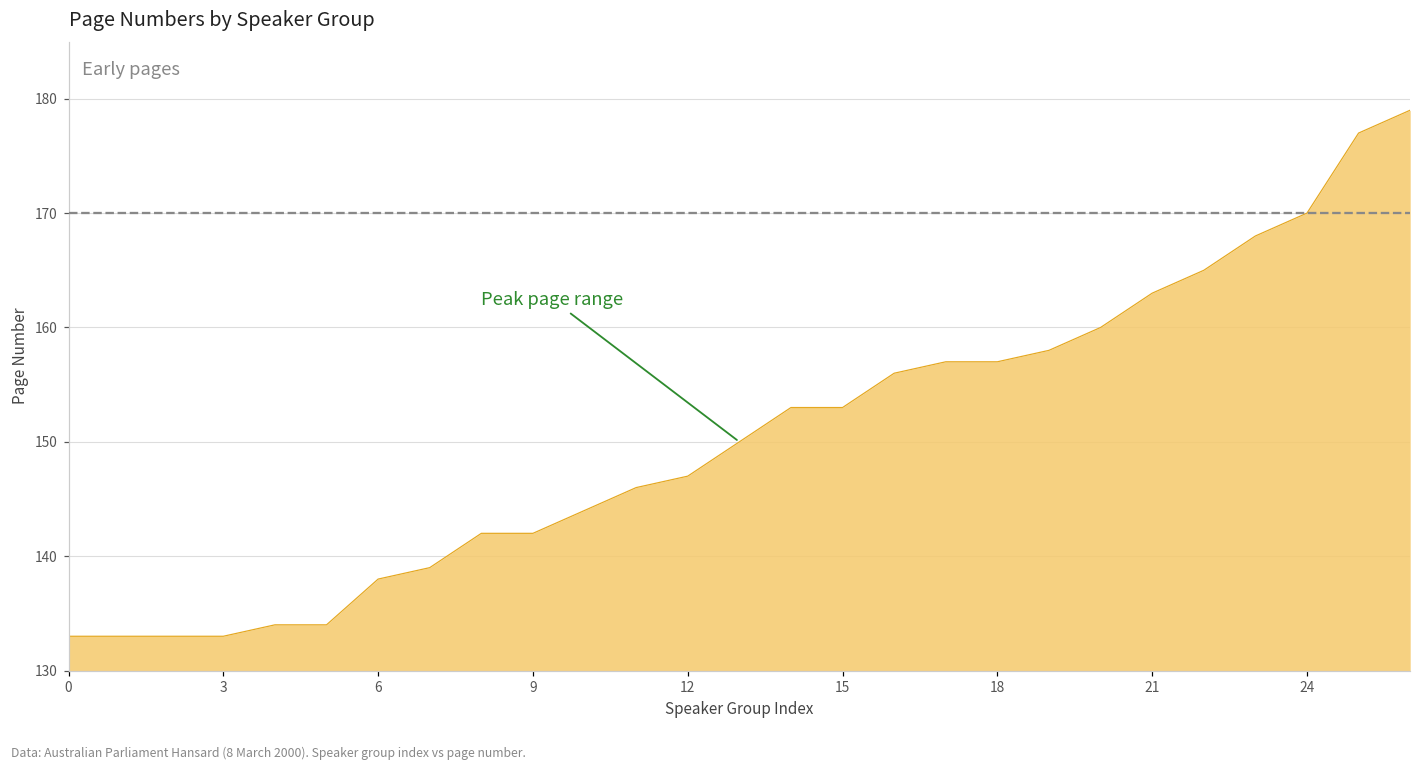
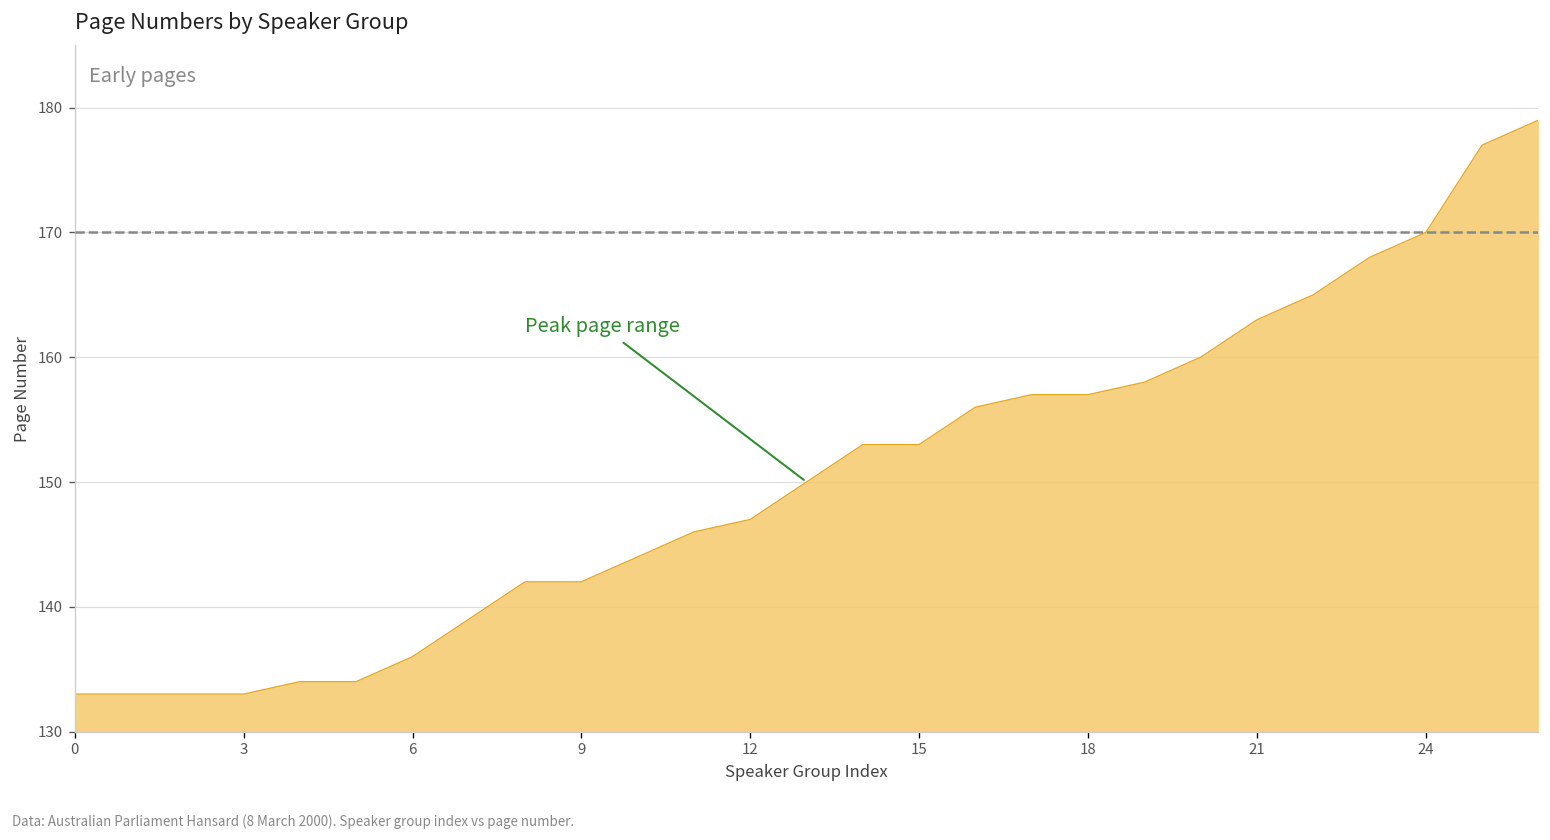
6: 138 -> 136
